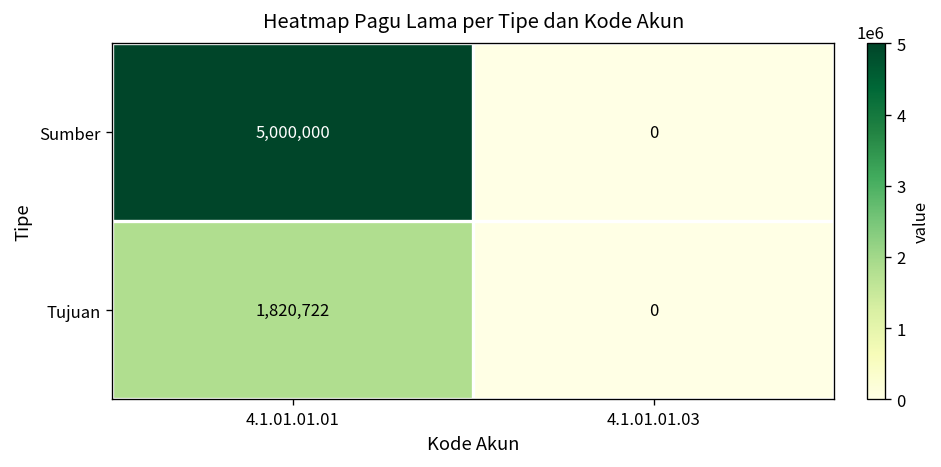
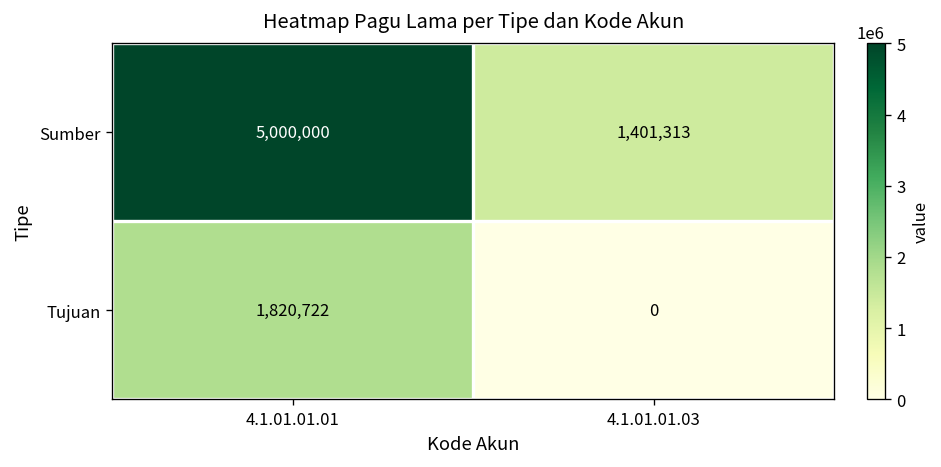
Sumber, 4.1.01.01.03: 0 -> 1,401,313
